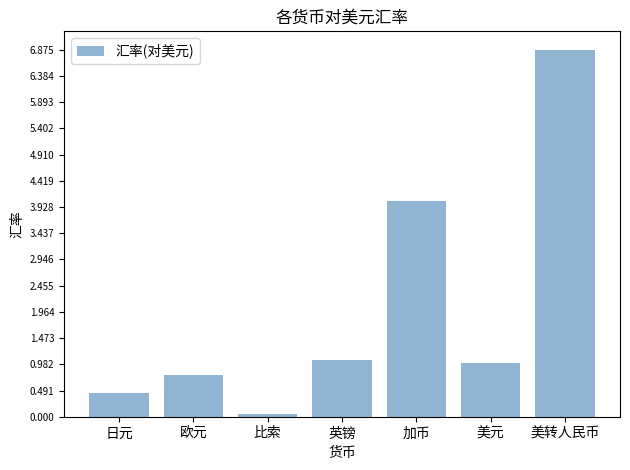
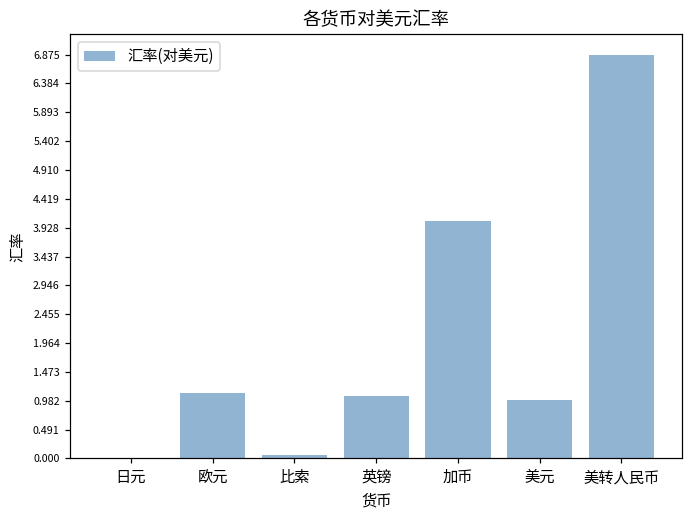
日元: 0.4 -> 0.0
欧元: 0.8 -> 1.1
